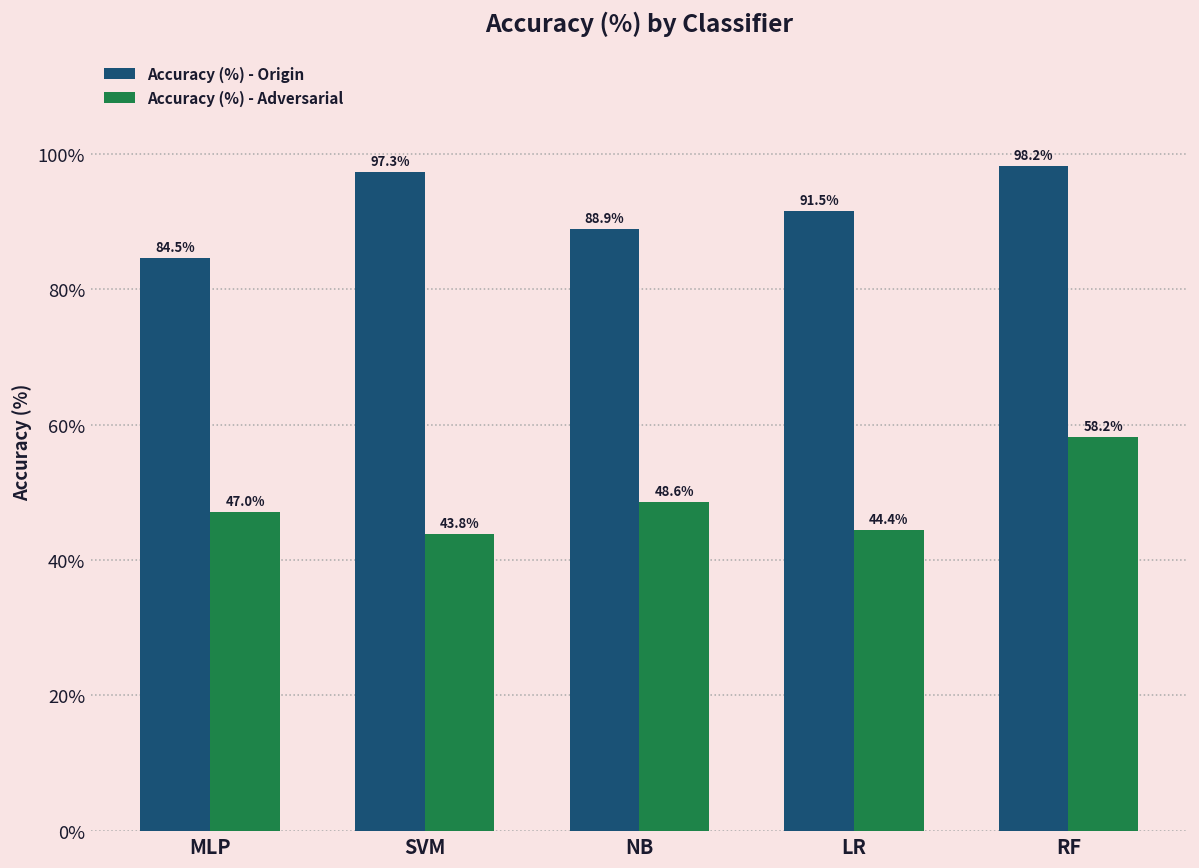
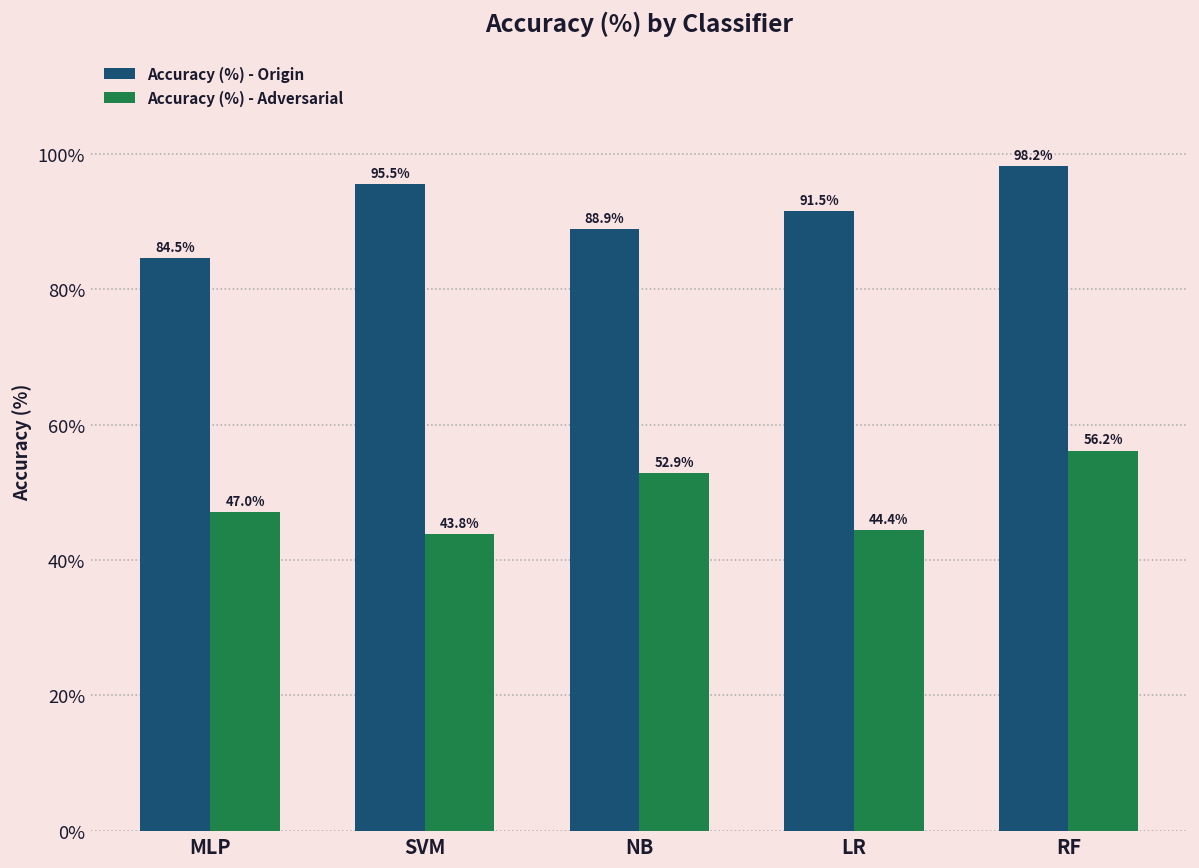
Accuracy (%) - Origin, SVM: 97.3% -> 95.5%
Accuracy (%) - Adversarial, NB: 48.6% -> 52.9%
Accuracy (%) - Adversarial, RF: 58.2% -> 56.2%
